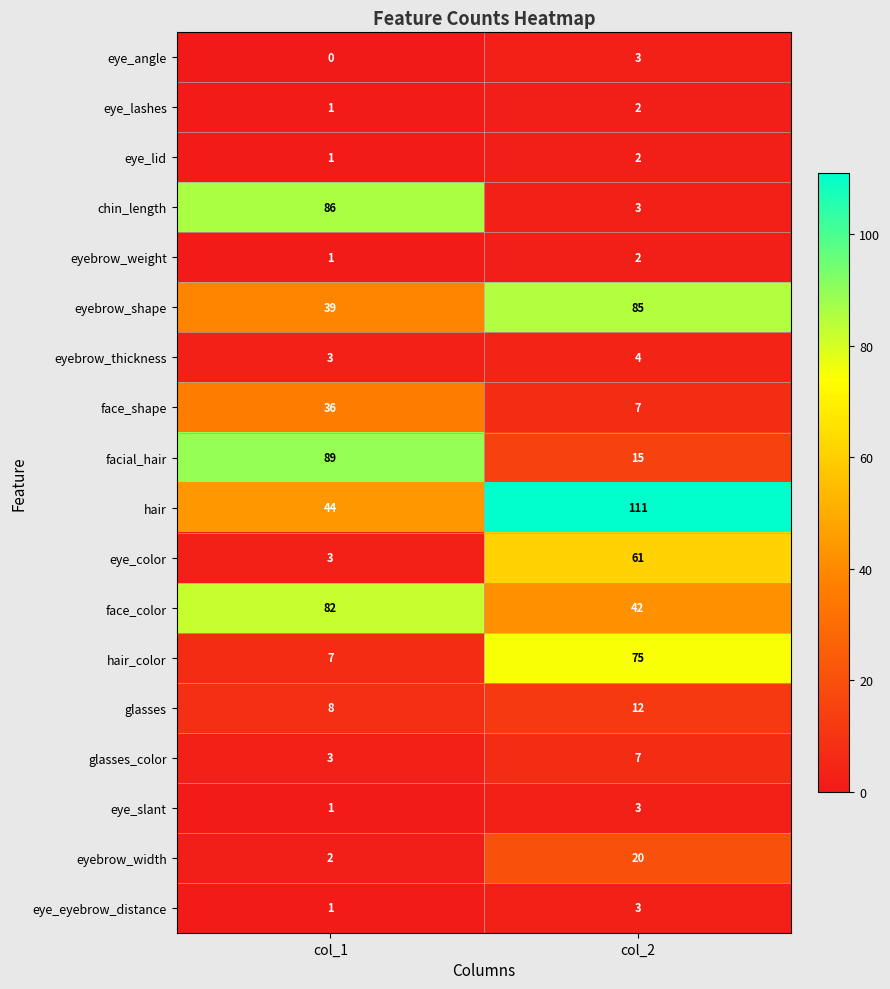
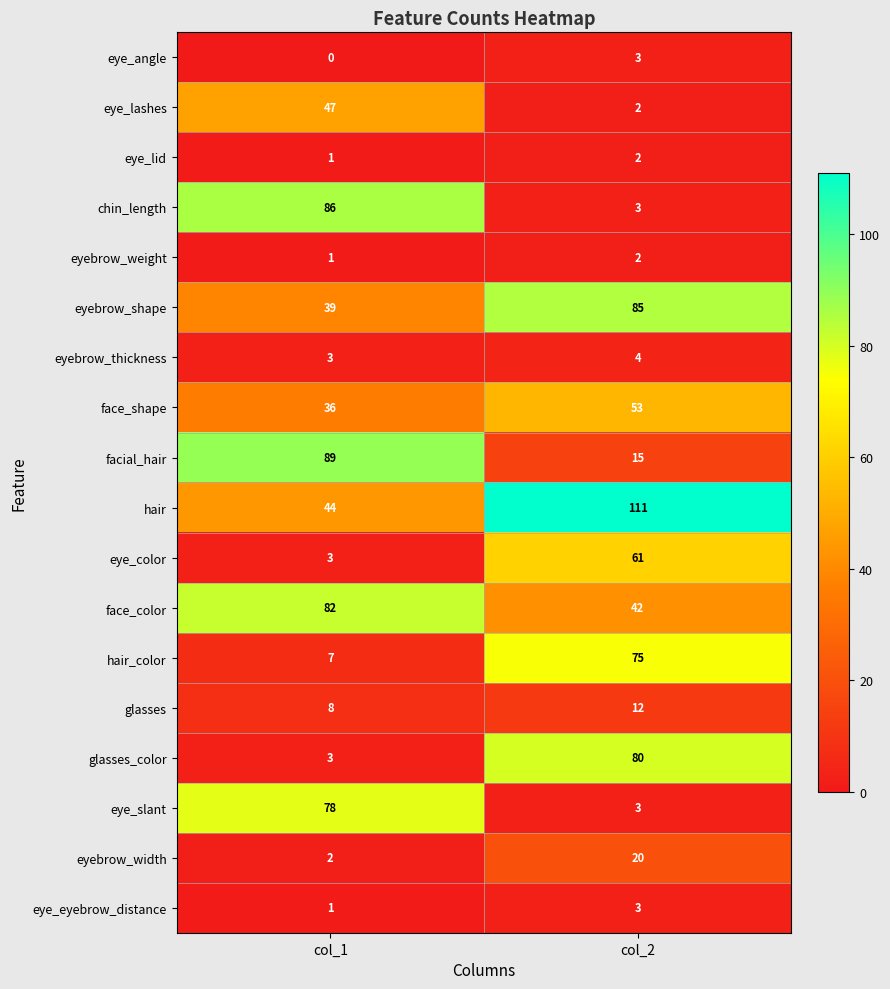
eye_lashes, col_1: 1 -> 47
face_shape, col_2: 7 -> 53
glasses_color, col_2: 7 -> 80
eye_slant, col_1: 1 -> 78
